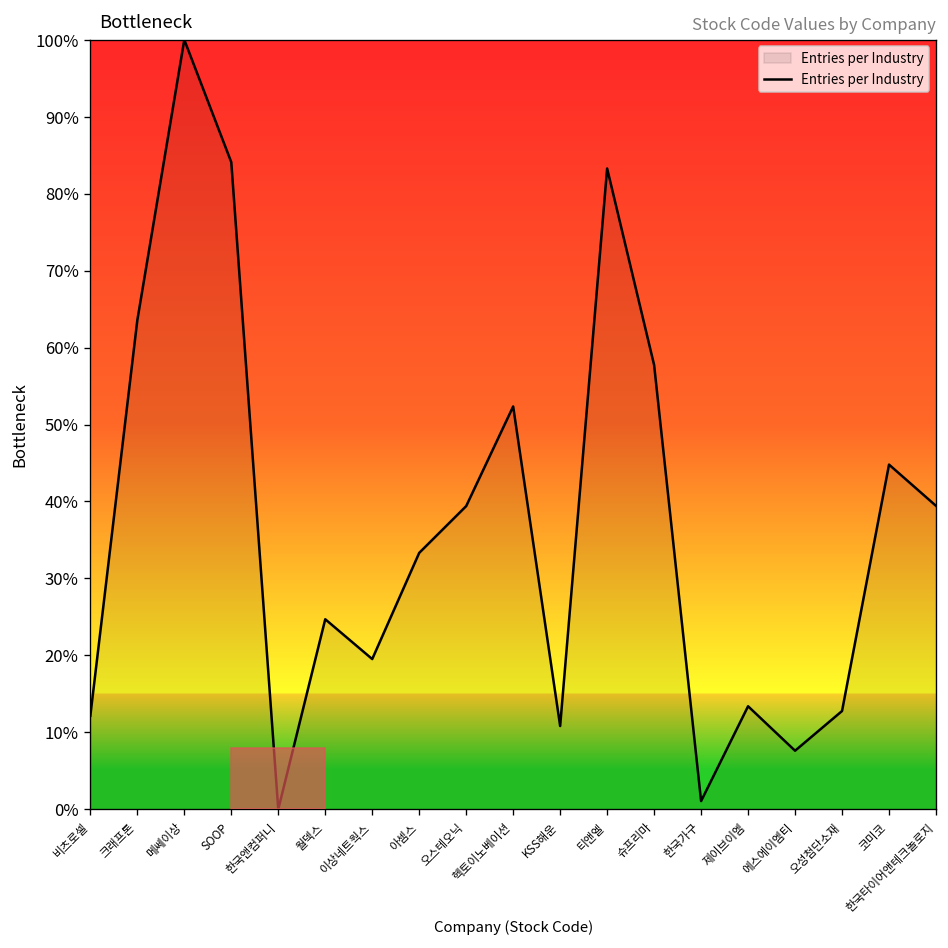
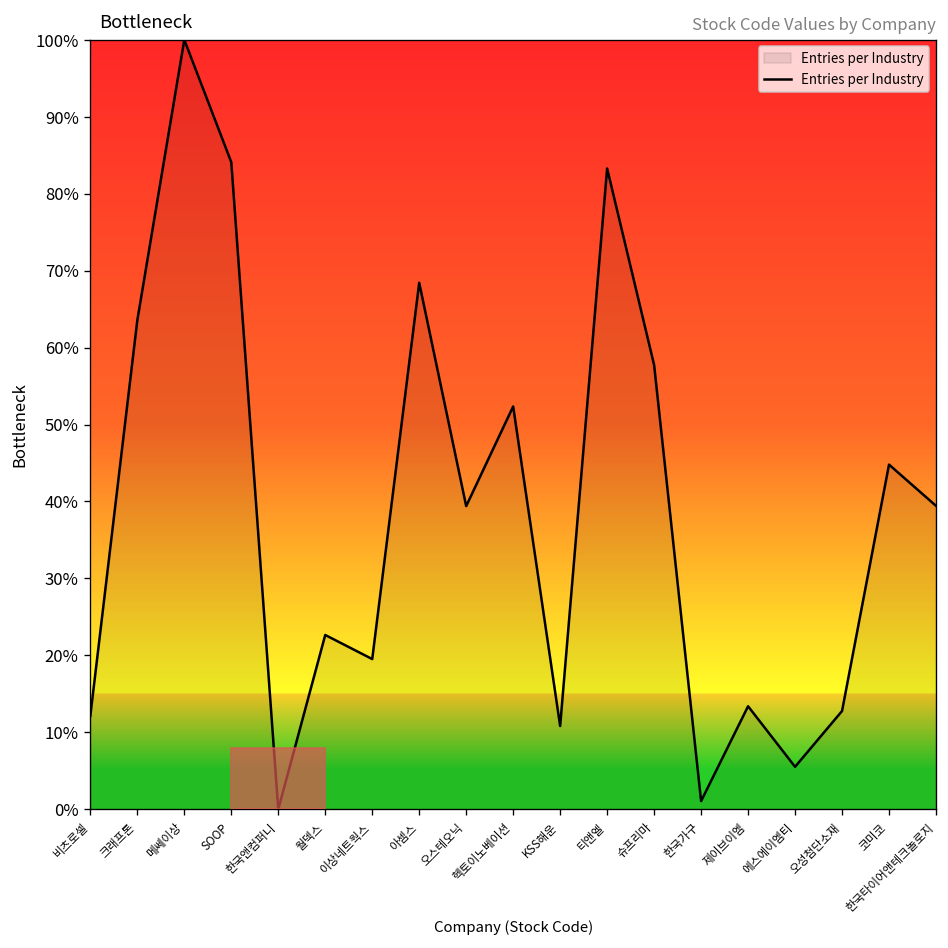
월덱스: 25% -> 23%
아셈스: 33% -> 68%
에스에이엠티: 8% -> 6%
